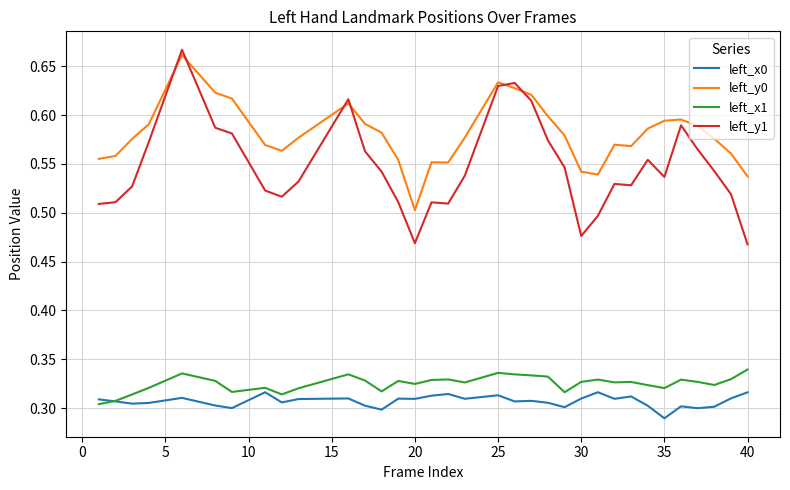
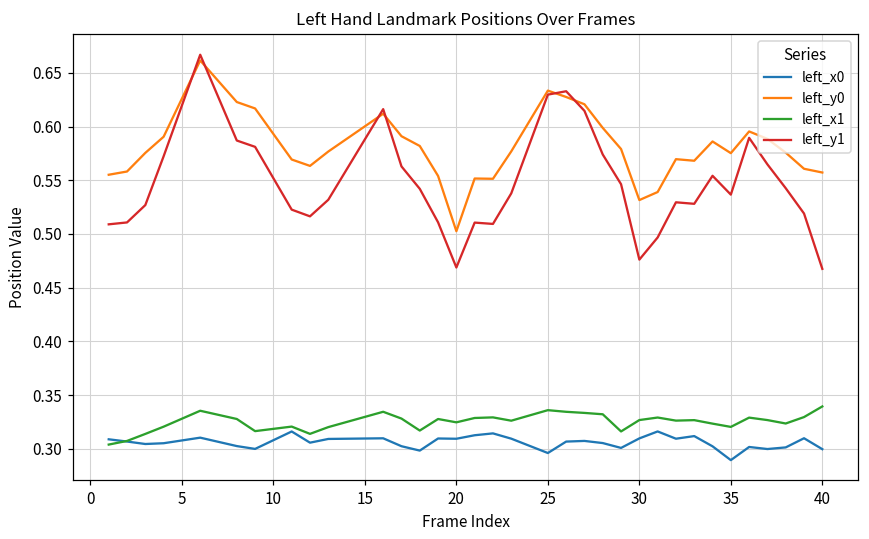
left_x0, 25: 0.31 -> 0.30
left_y0, 30: 0.54 -> 0.53
left_y0, 35: 0.59 -> 0.58
left_x0, 40: 0.32 -> 0.30
left_y0, 40: 0.54 -> 0.56
